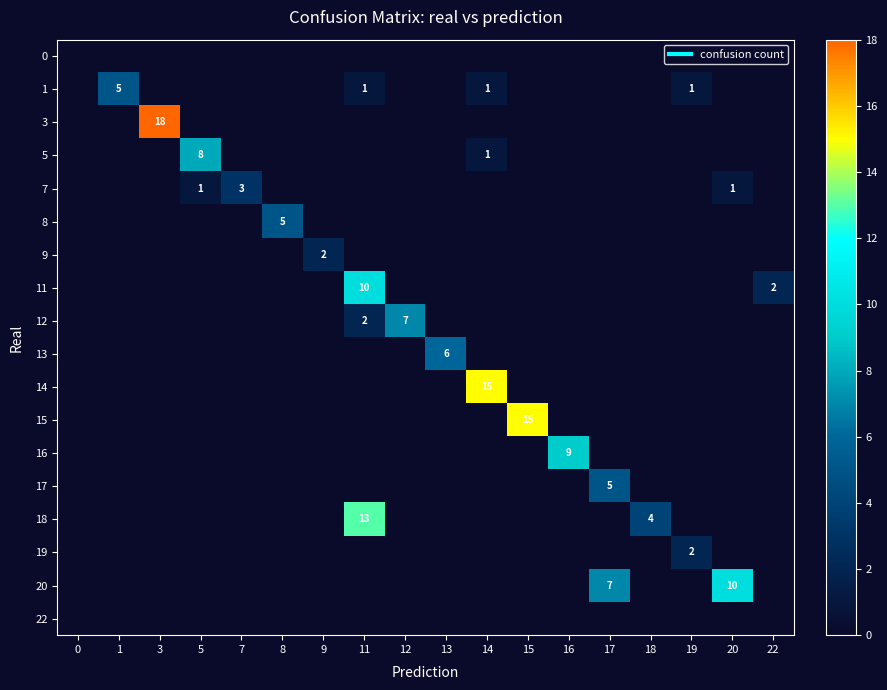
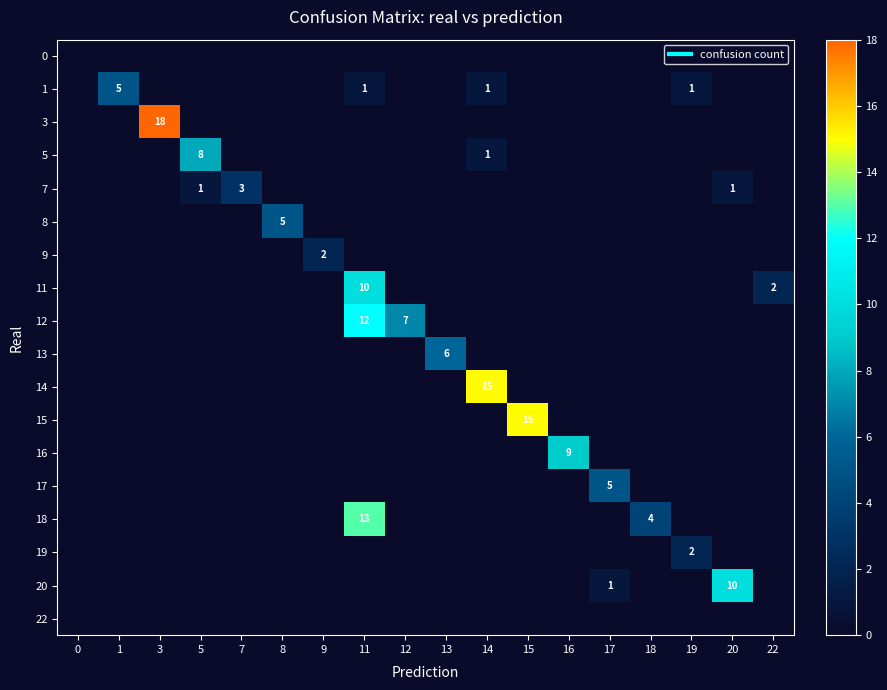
12, 11: 2 -> 12
20, 17: 7 -> 1
